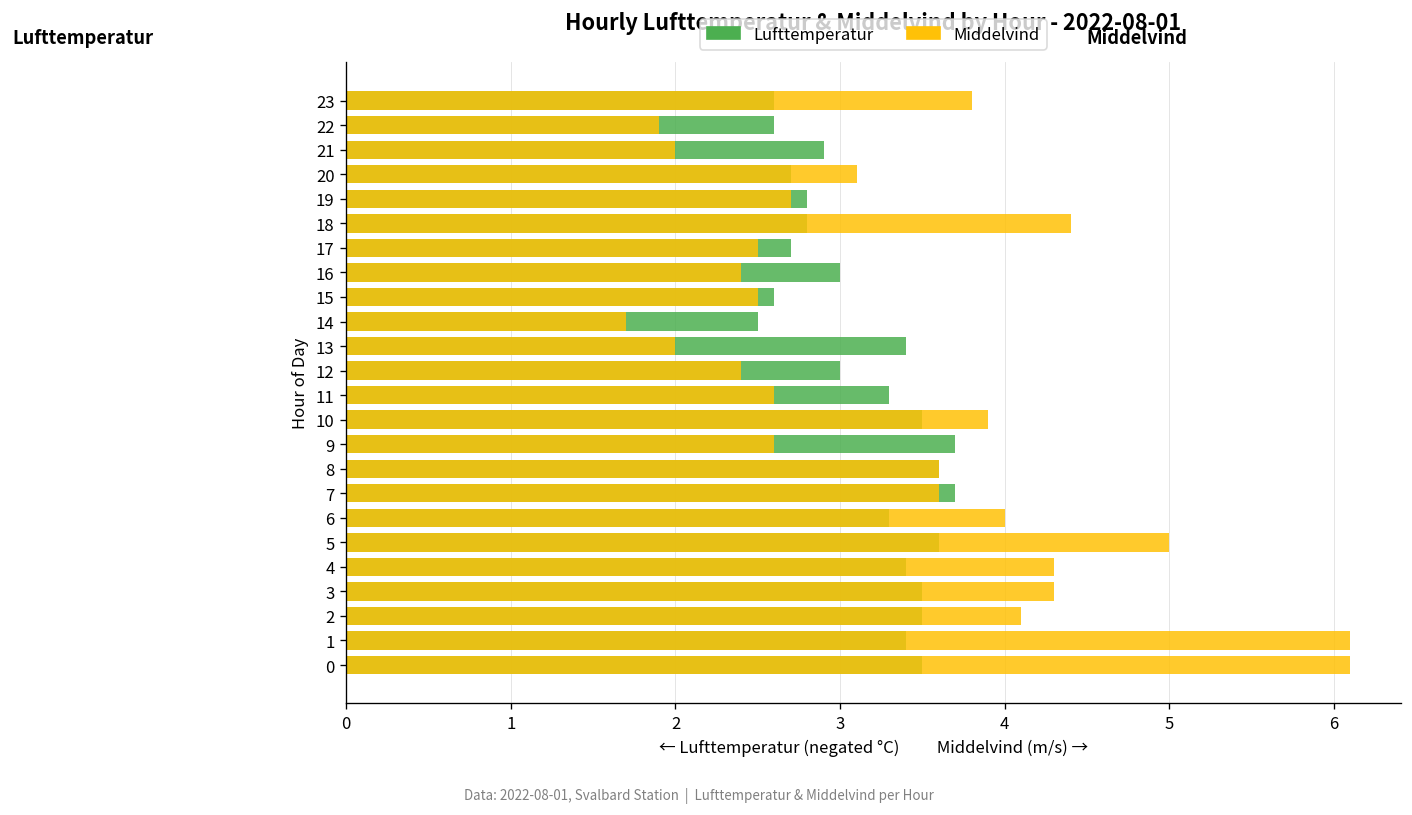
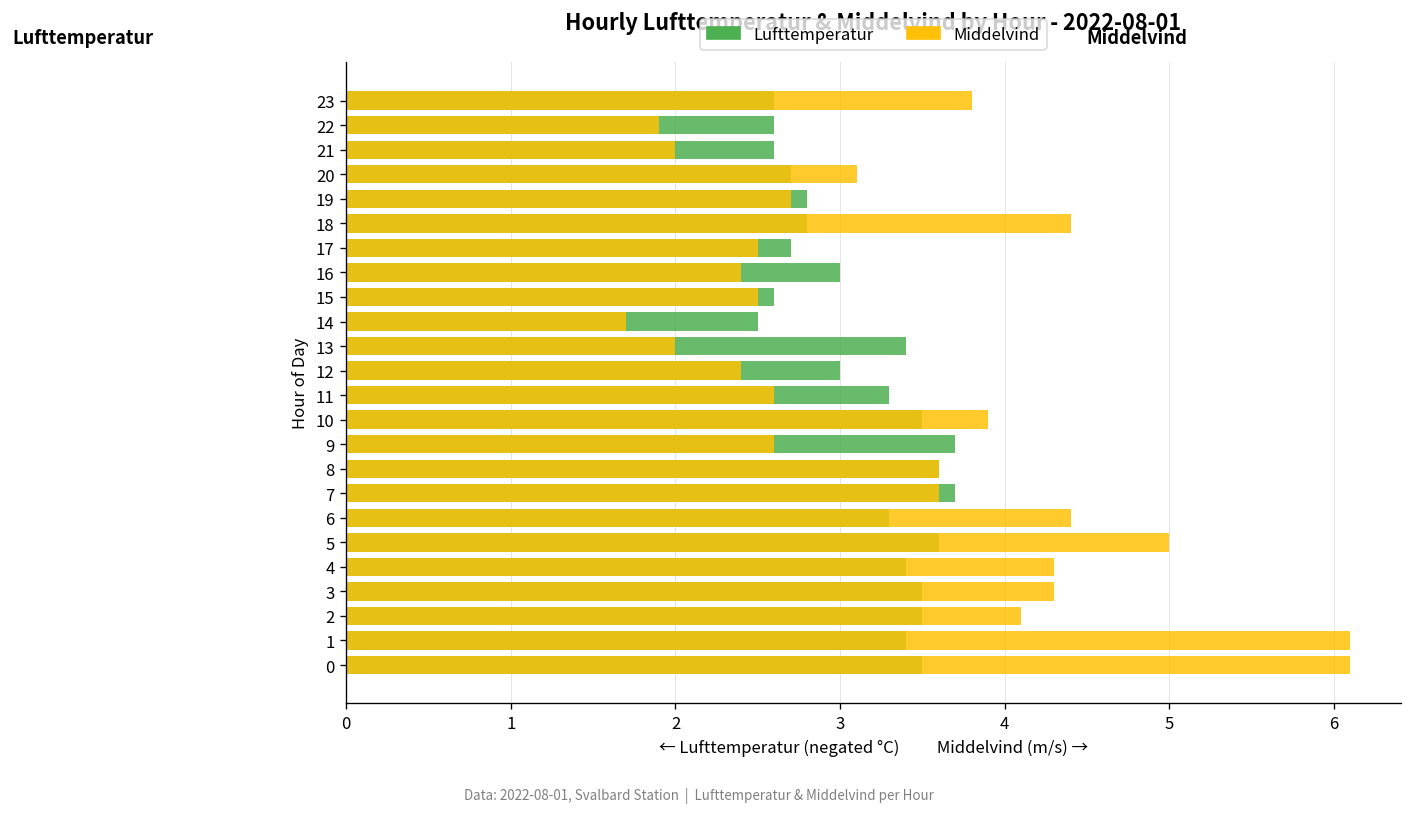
Lufttemperatur, 21: 2.90 -> 2.60
Middelvind, 6: 4.0 -> 4.4
